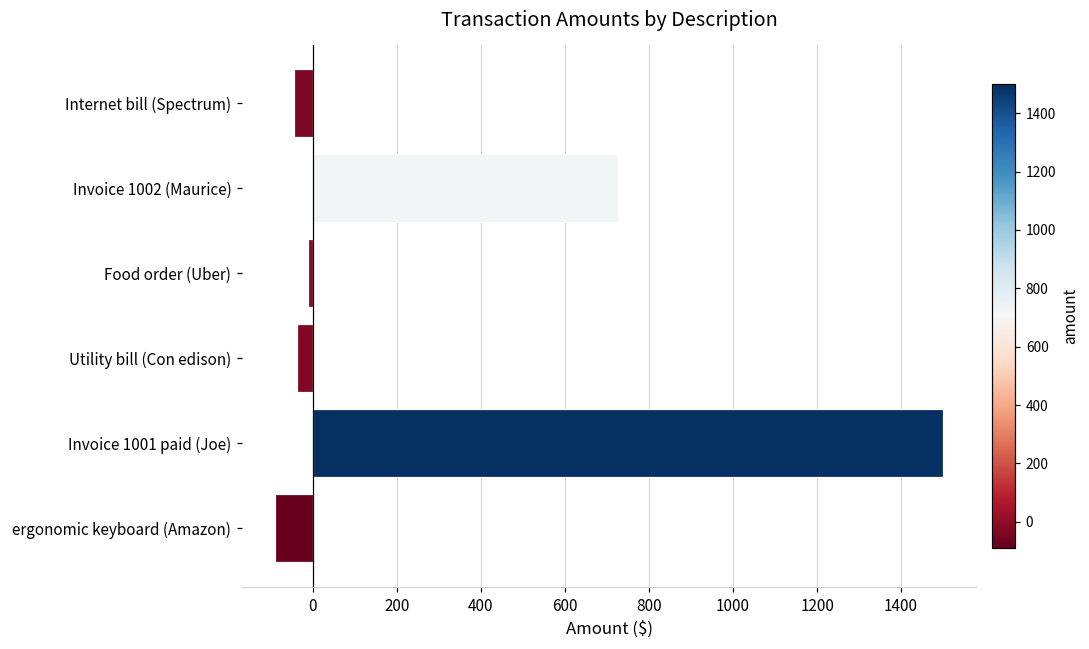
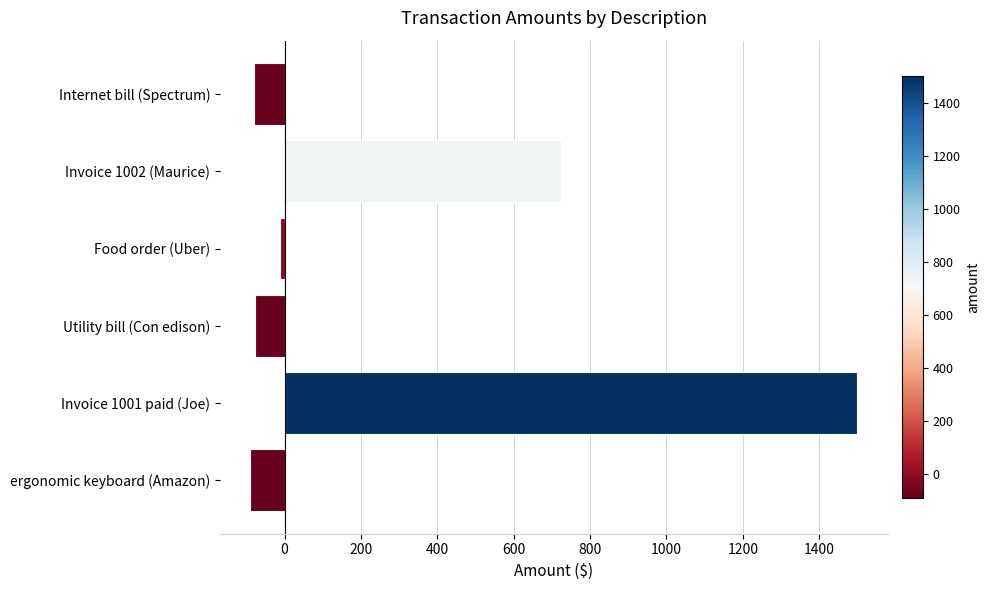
Internet bill (Spectrum): -50 -> -80
Utility bill (Con edison): -40 -> -80
